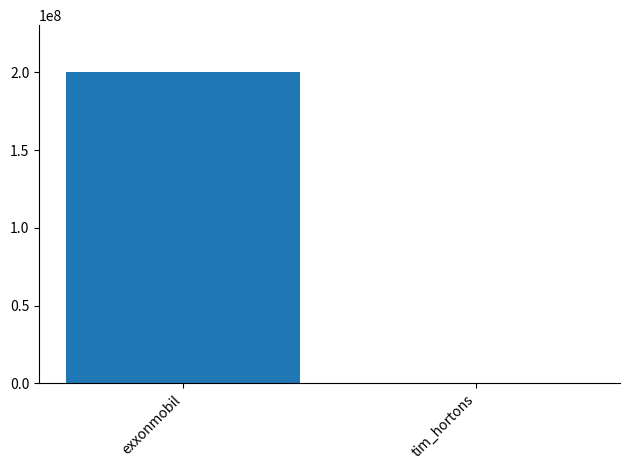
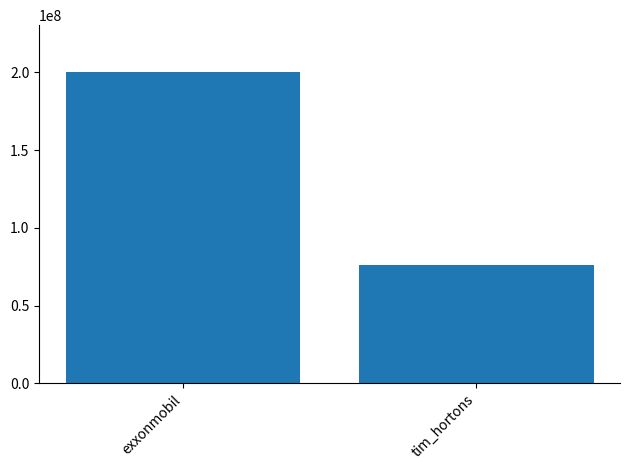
tim_hortons: 0 -> 76000000
